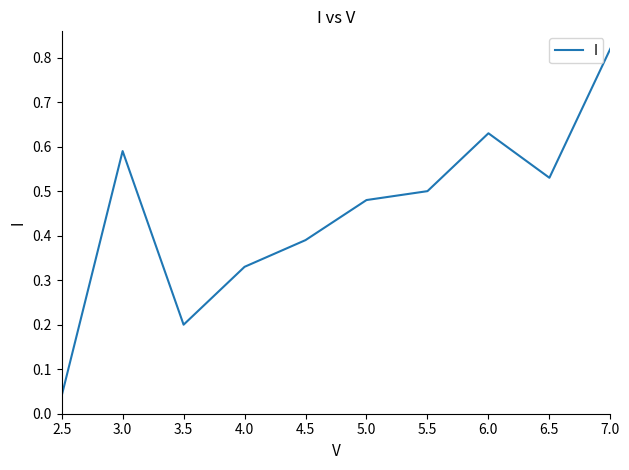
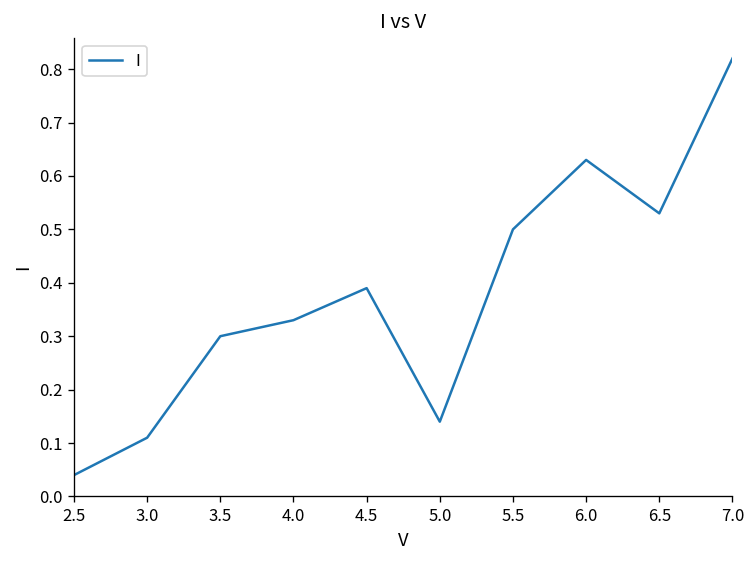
3.0: 0.59 -> 0.11
3.5: 0.2 -> 0.3
5.0: 0.48 -> 0.14
